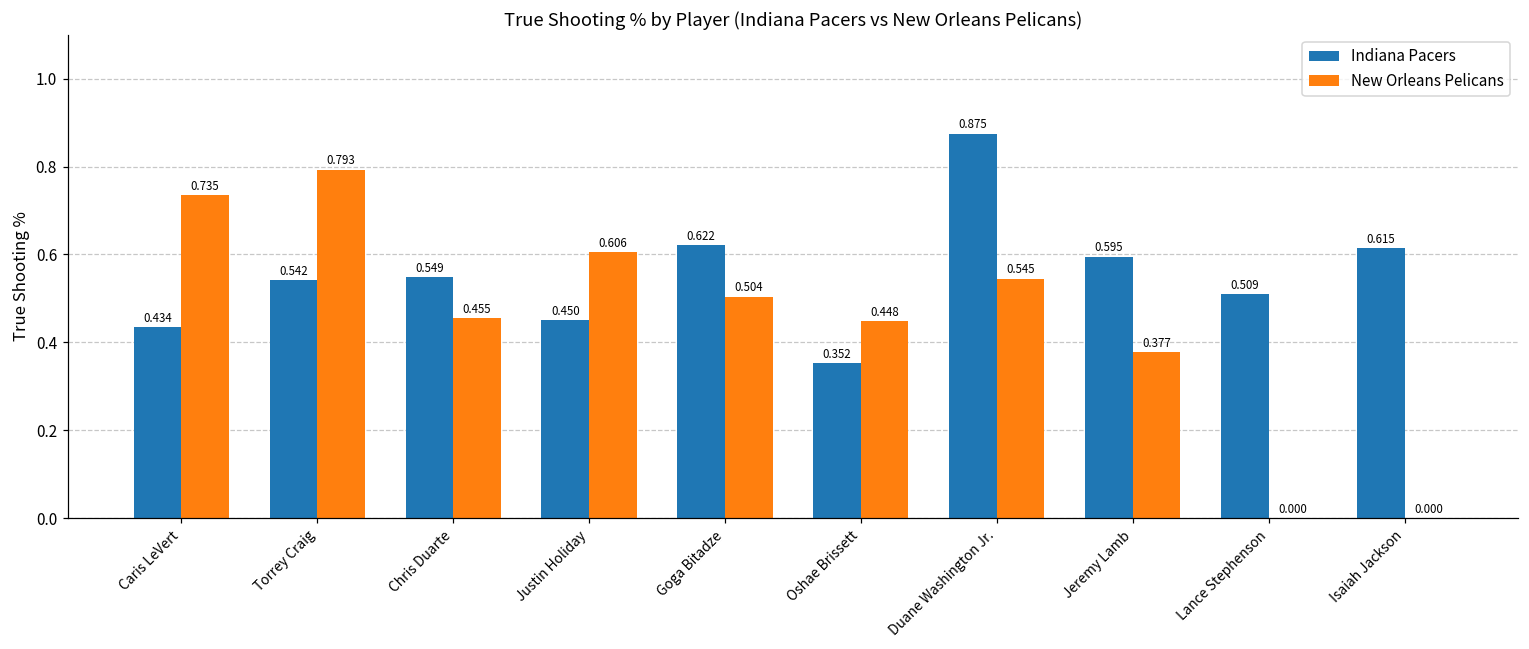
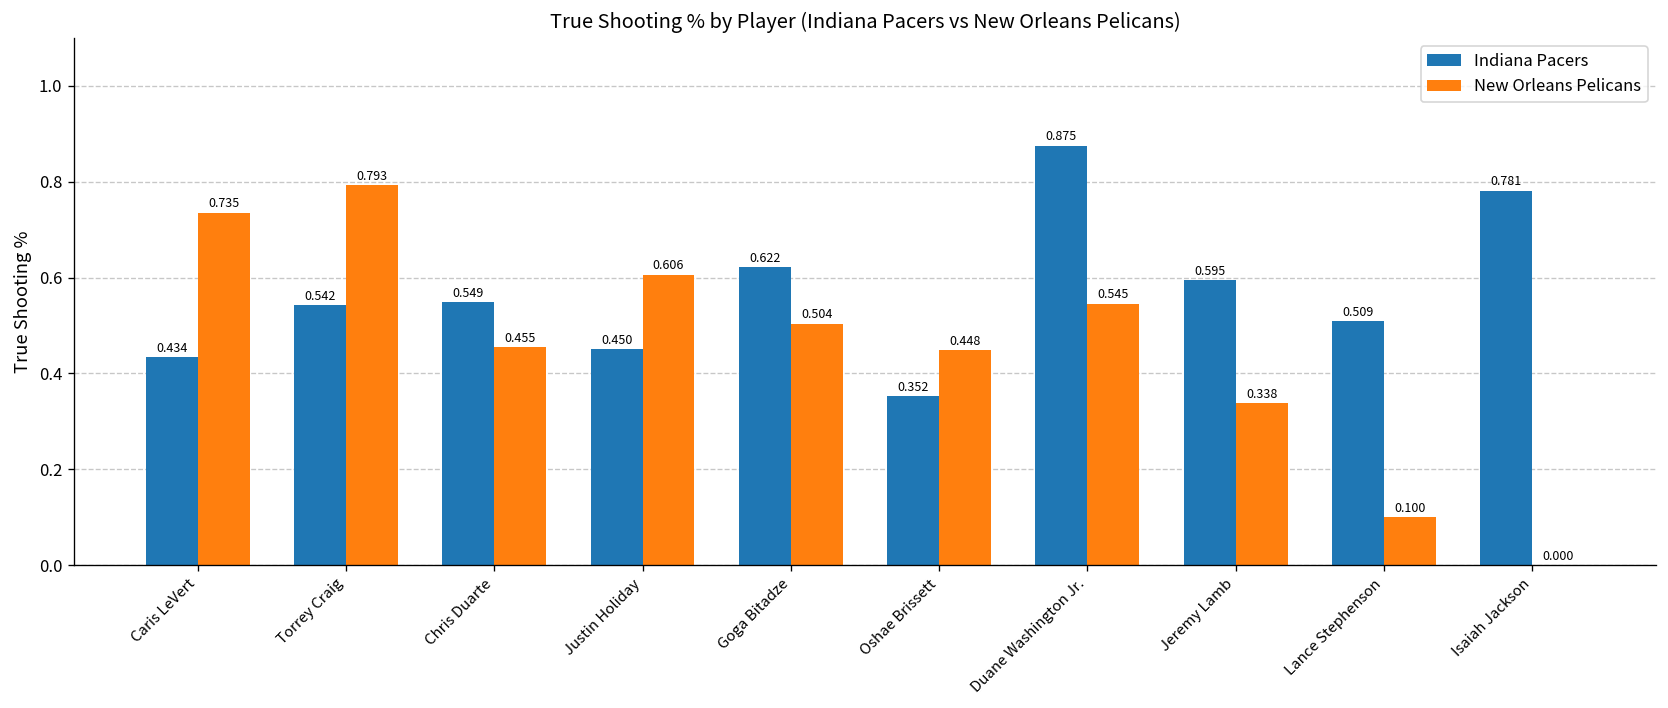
New Orleans Pelicans, Jeremy Lamb: 0.377 -> 0.338
New Orleans Pelicans, Lance Stephenson: 0.000 -> 0.100
Indiana Pacers, Isaiah Jackson: 0.615 -> 0.781
